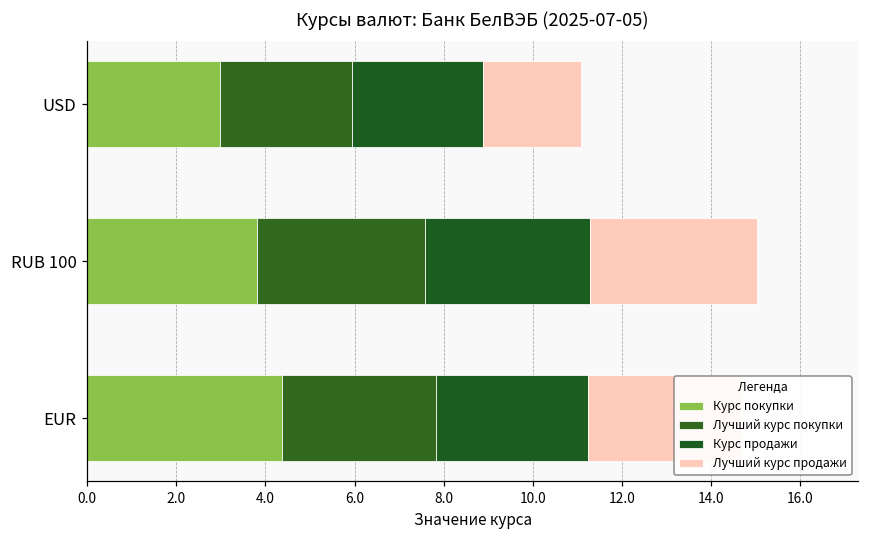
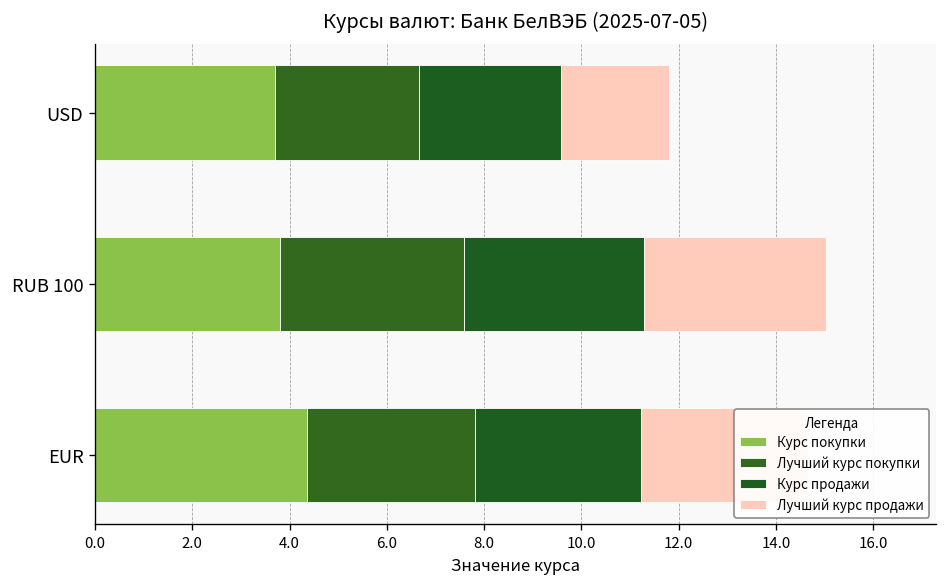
Курс покупки, USD: 3.0 -> 3.7
